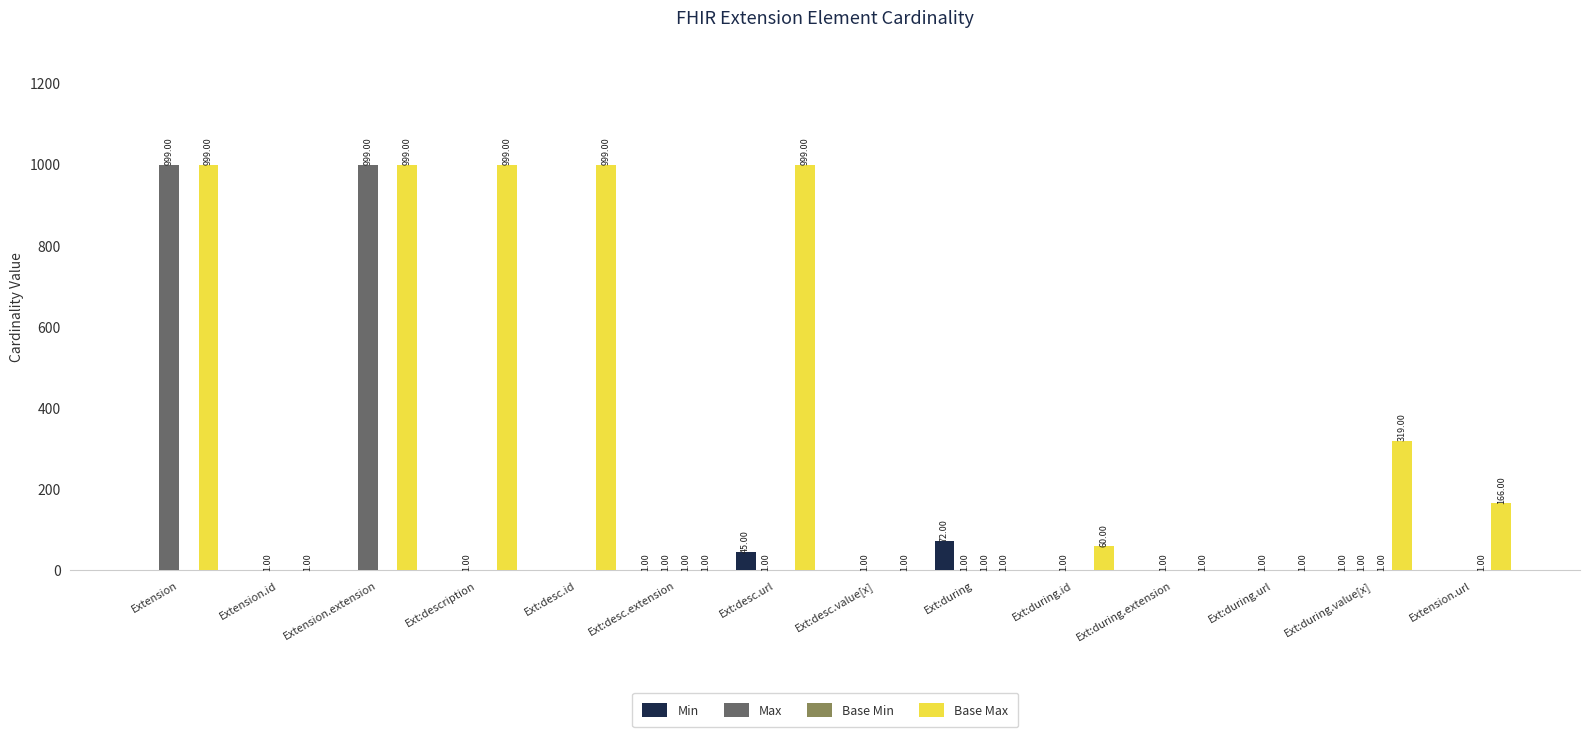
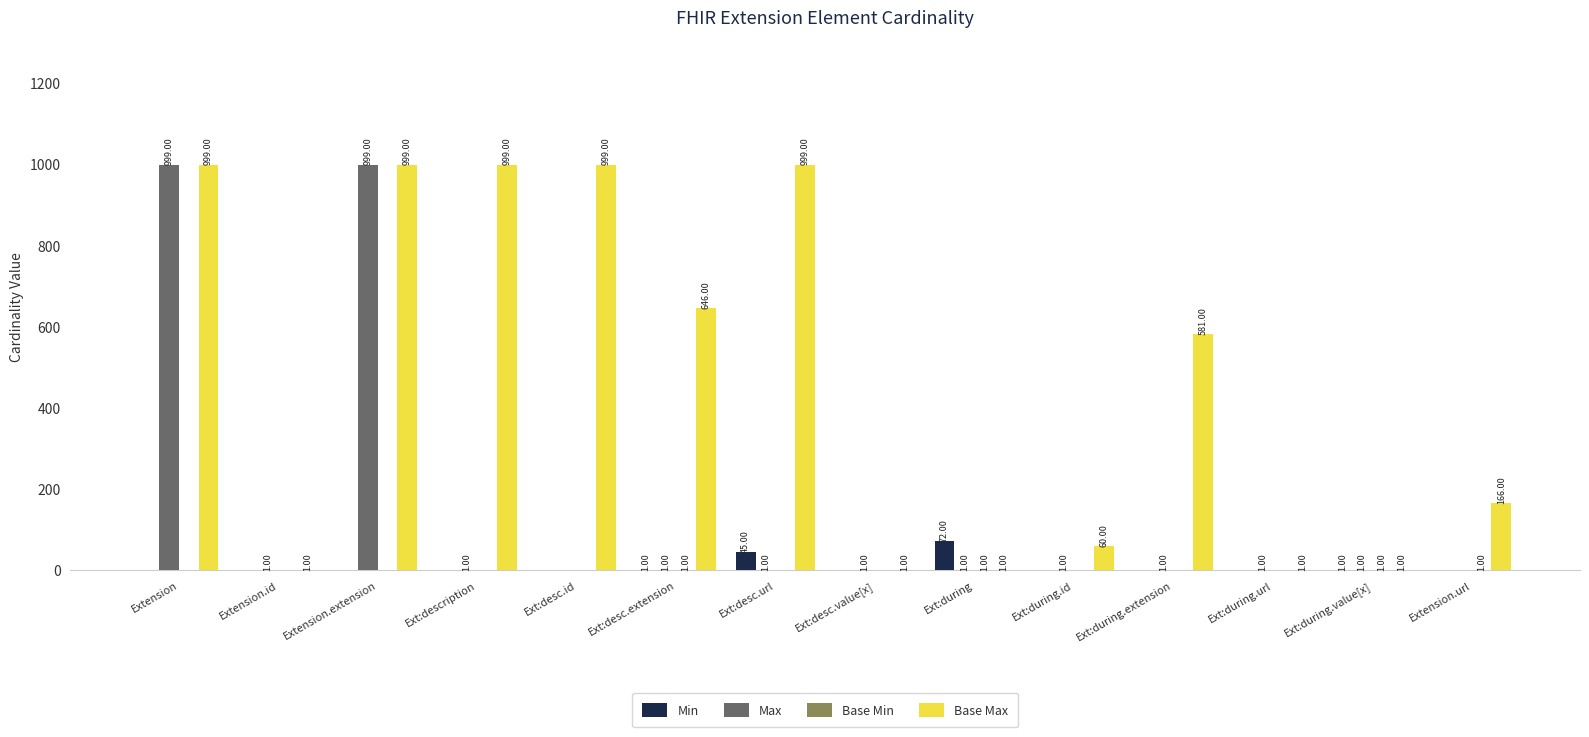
Base Max, Ext:desc.extension: 1.00 -> 646.00
Base Max, Ext:during.extension: 1.00 -> 581.00
Base Max, Ext:during.value[x]: 319.00 -> 1.00
